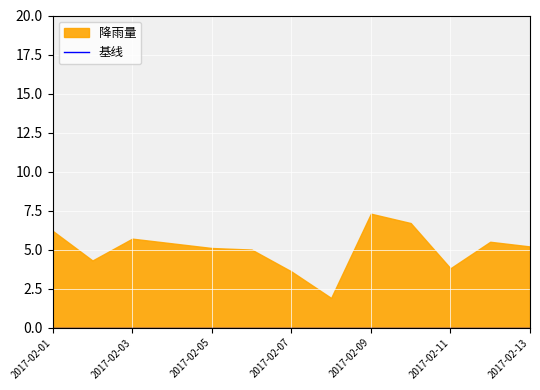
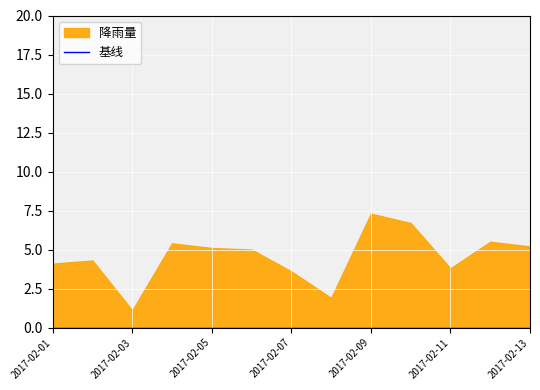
降雨量, 2017-02-01: 6.2 -> 4.1
降雨量, 2017-02-03: 5.7 -> 1.1
